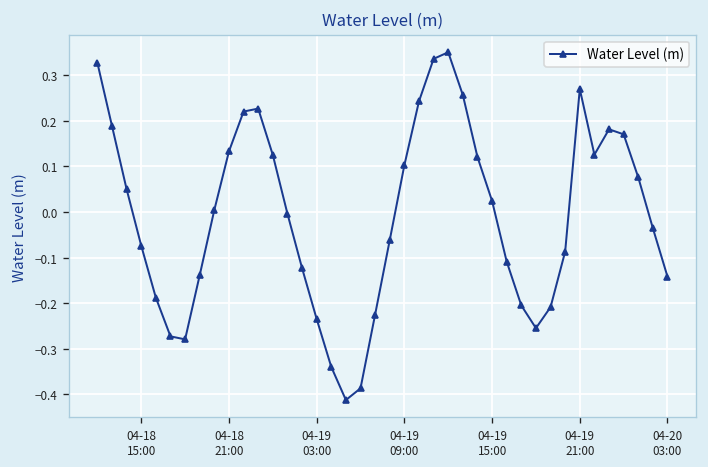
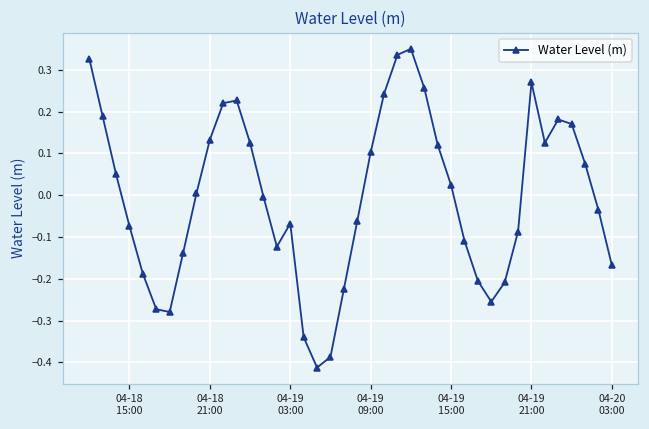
04-19 03:00: -0.23 -> -0.07
04-20 03:00: -0.14 -> -0.17
